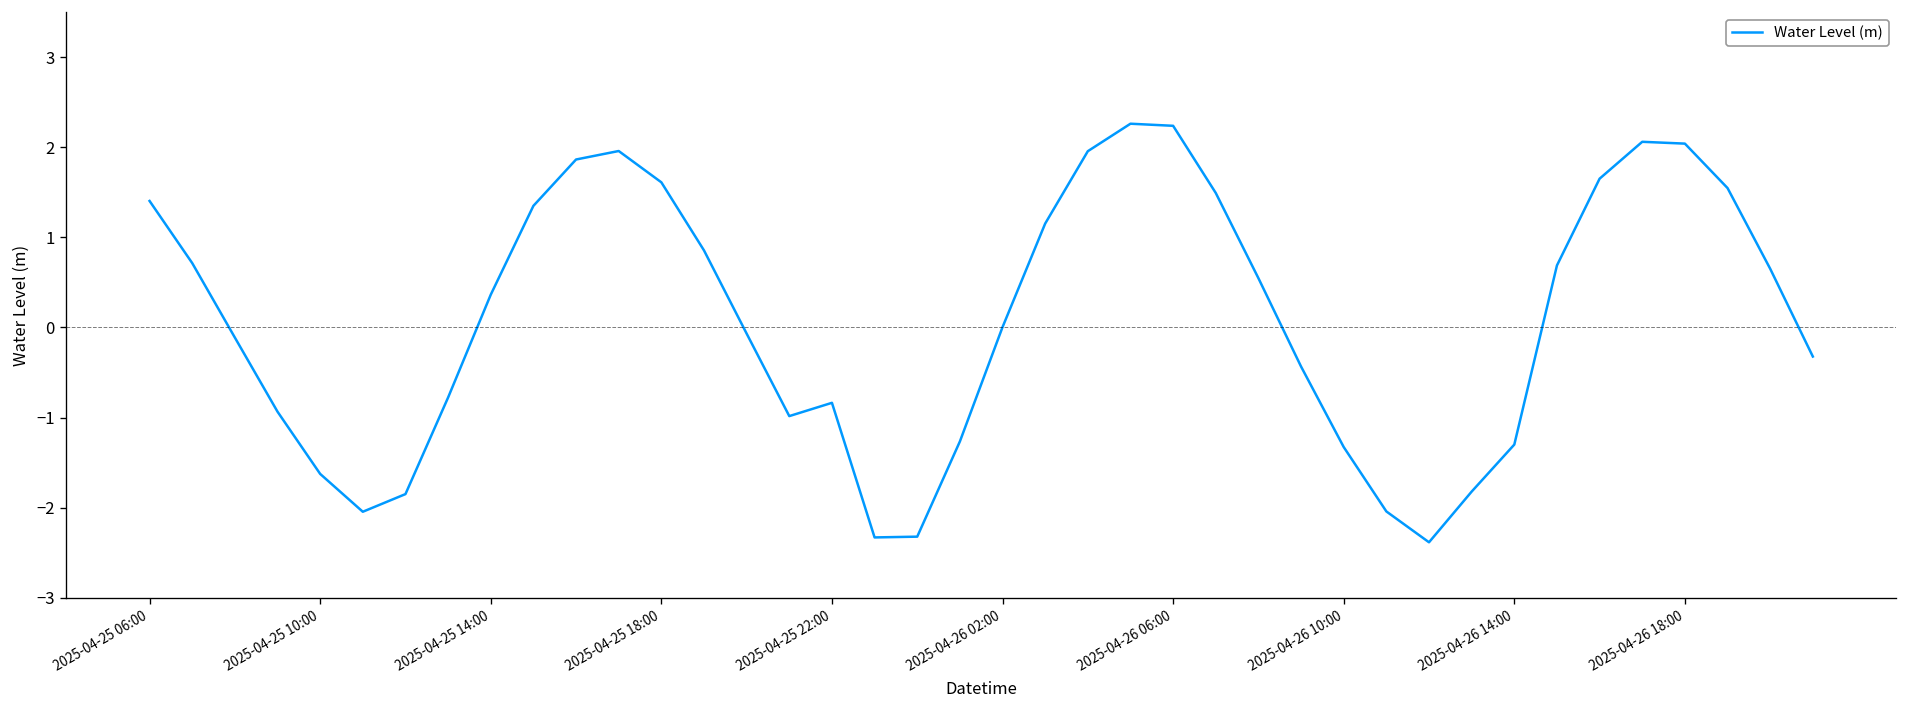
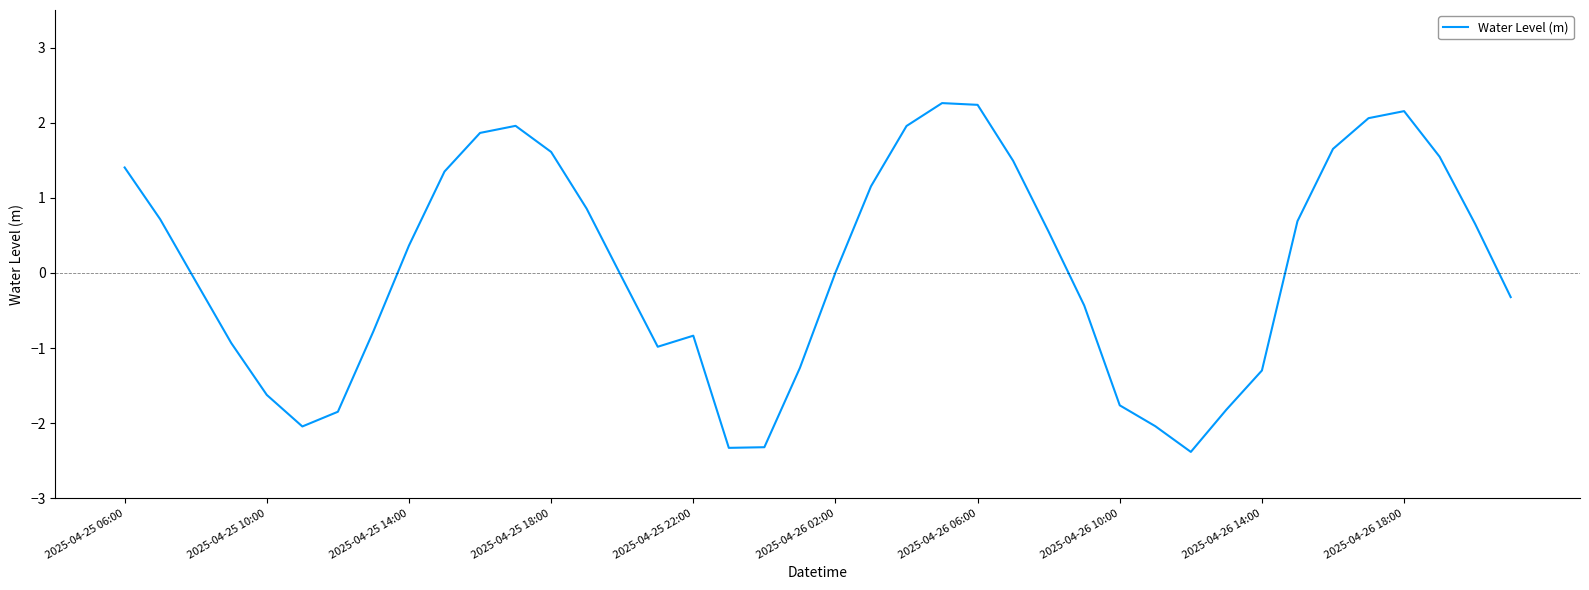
2025-04-26 10:00: -1.3 -> -1.8
2025-04-26 18:00: 2.0 -> 2.2
